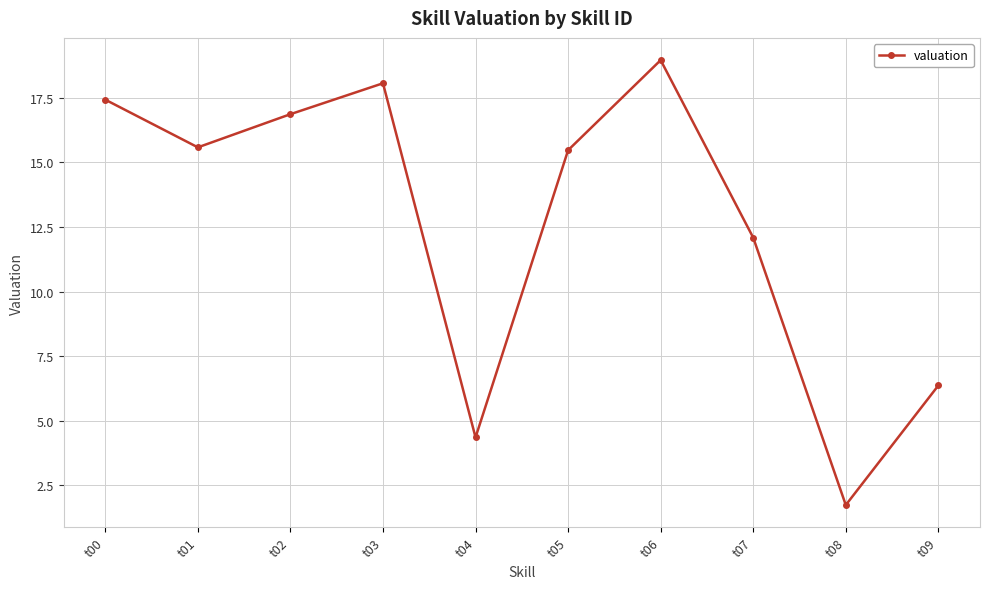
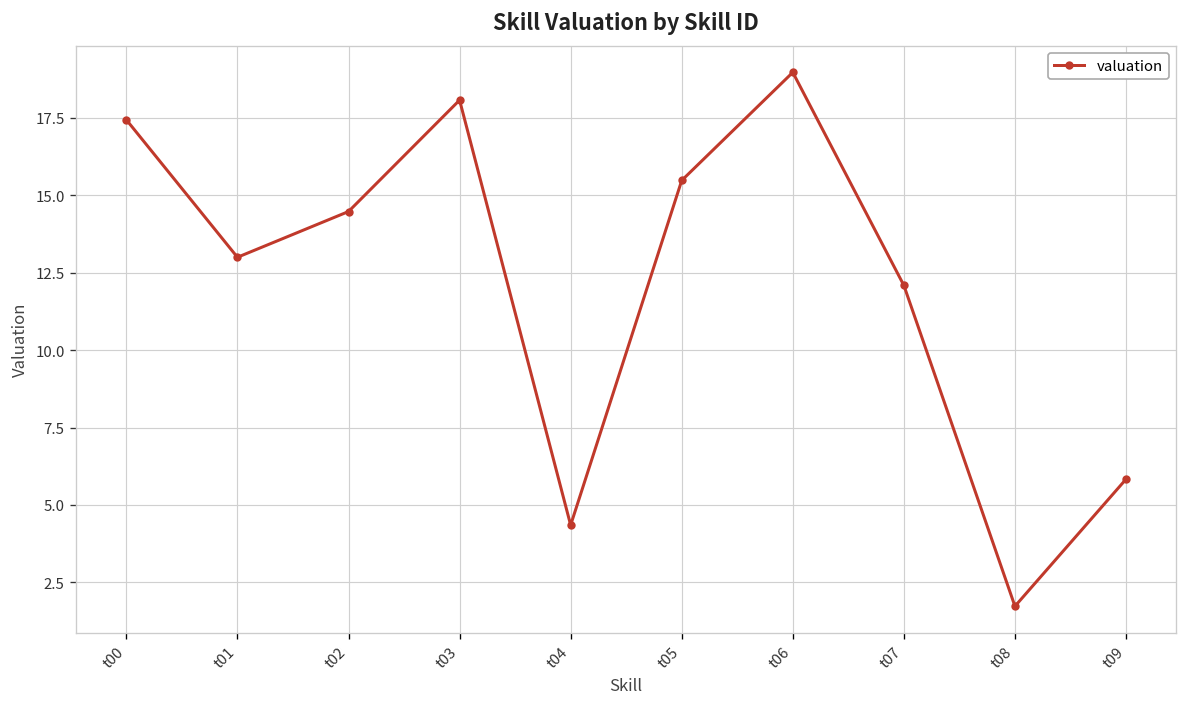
t01: 15.6 -> 13.0
t02: 16.9 -> 14.5
t09: 6.4 -> 5.8
